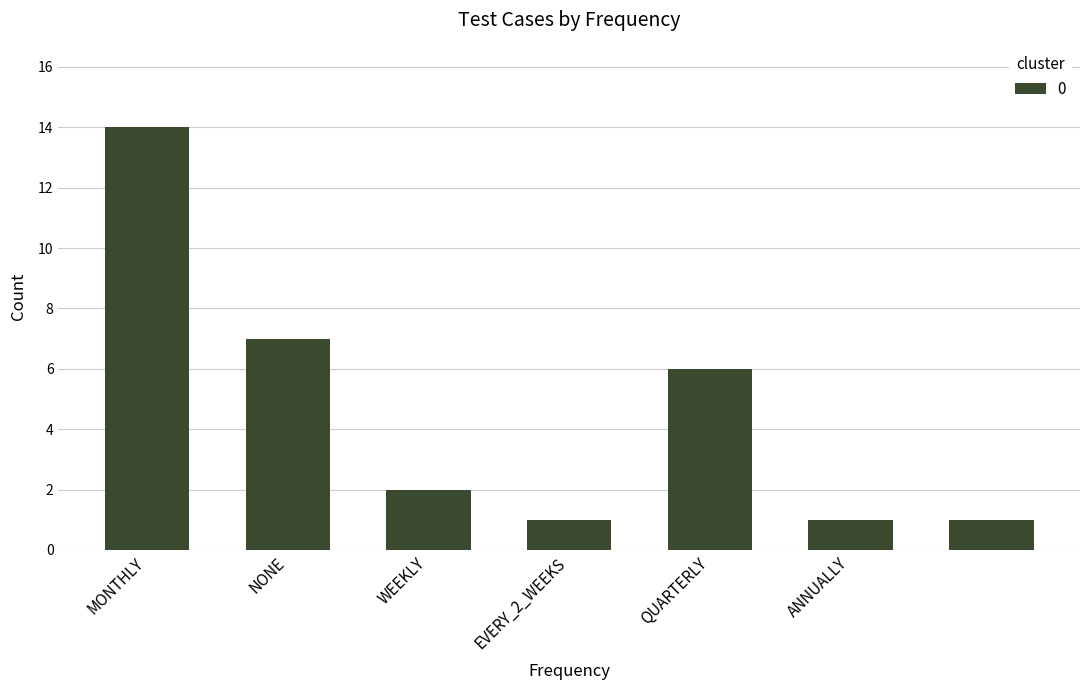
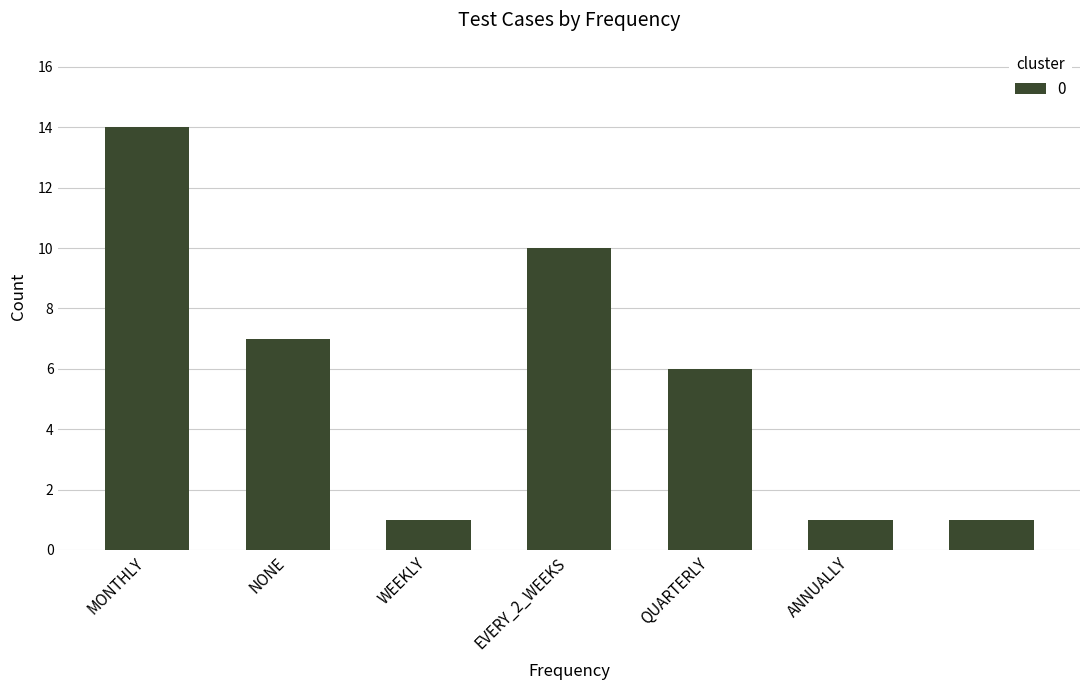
WEEKLY: 2 -> 1
EVERY_2_WEEKS: 1 -> 10
